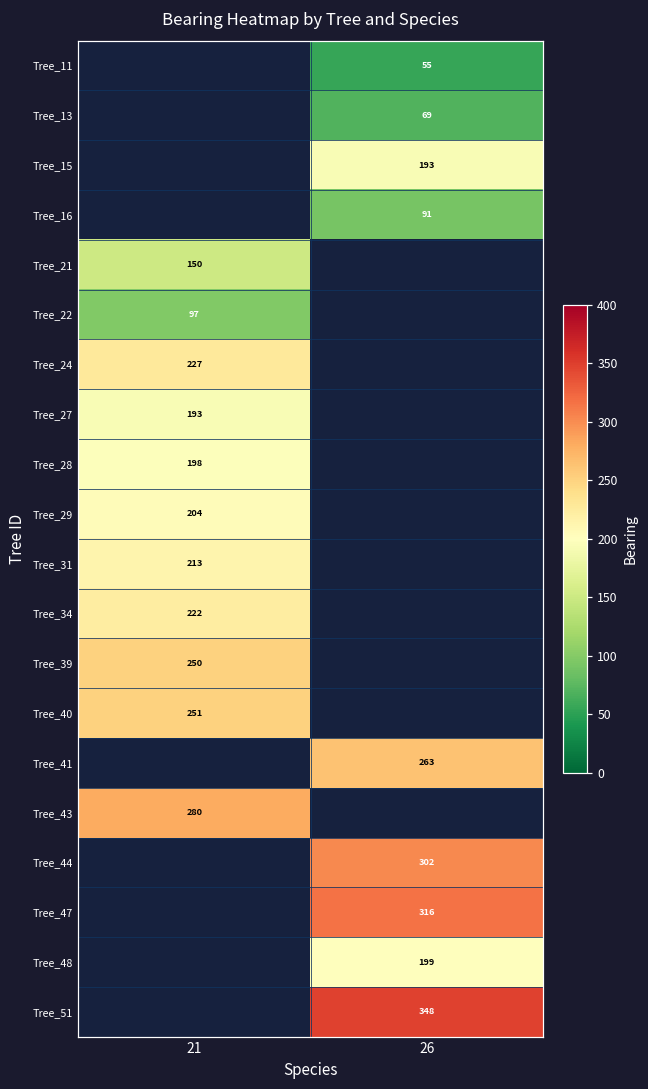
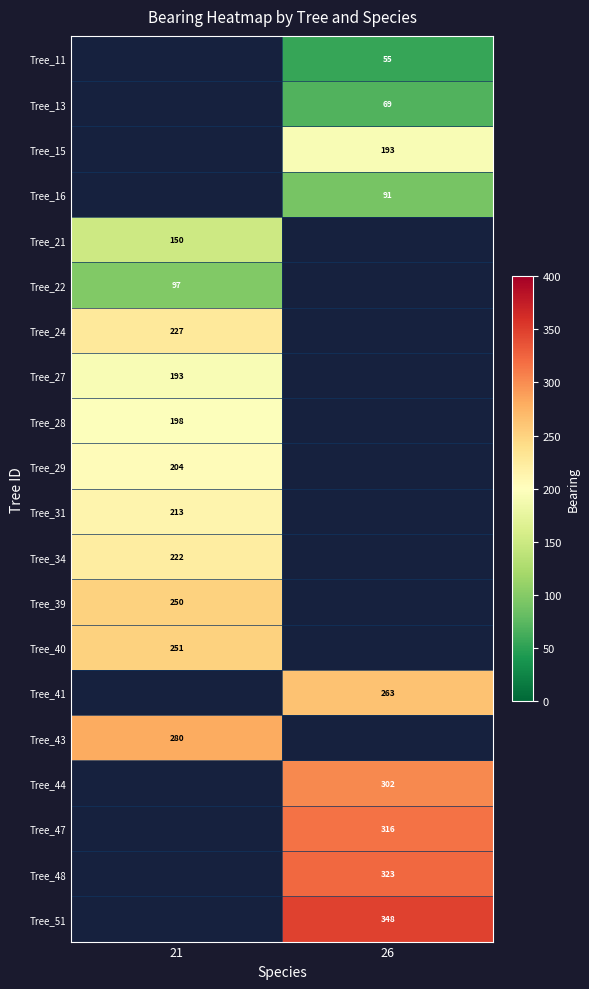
Tree_48, 26: 199 -> 323
